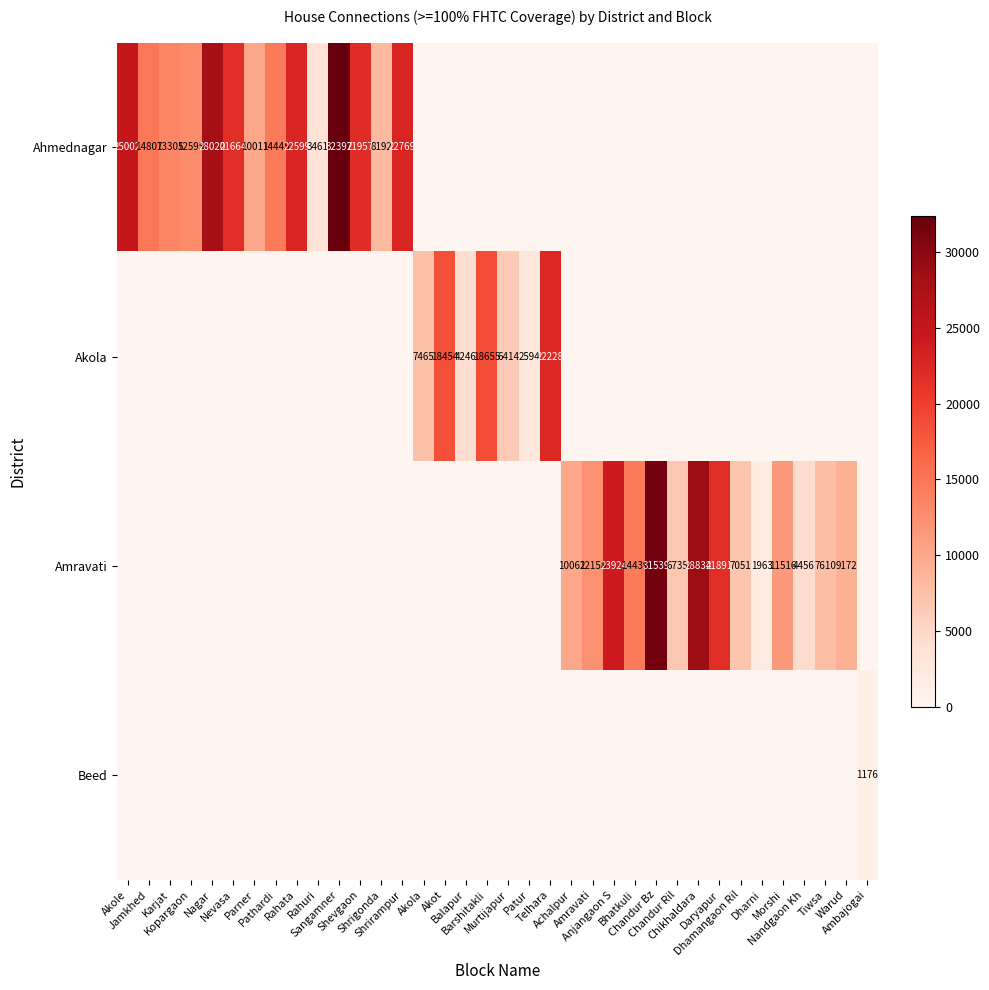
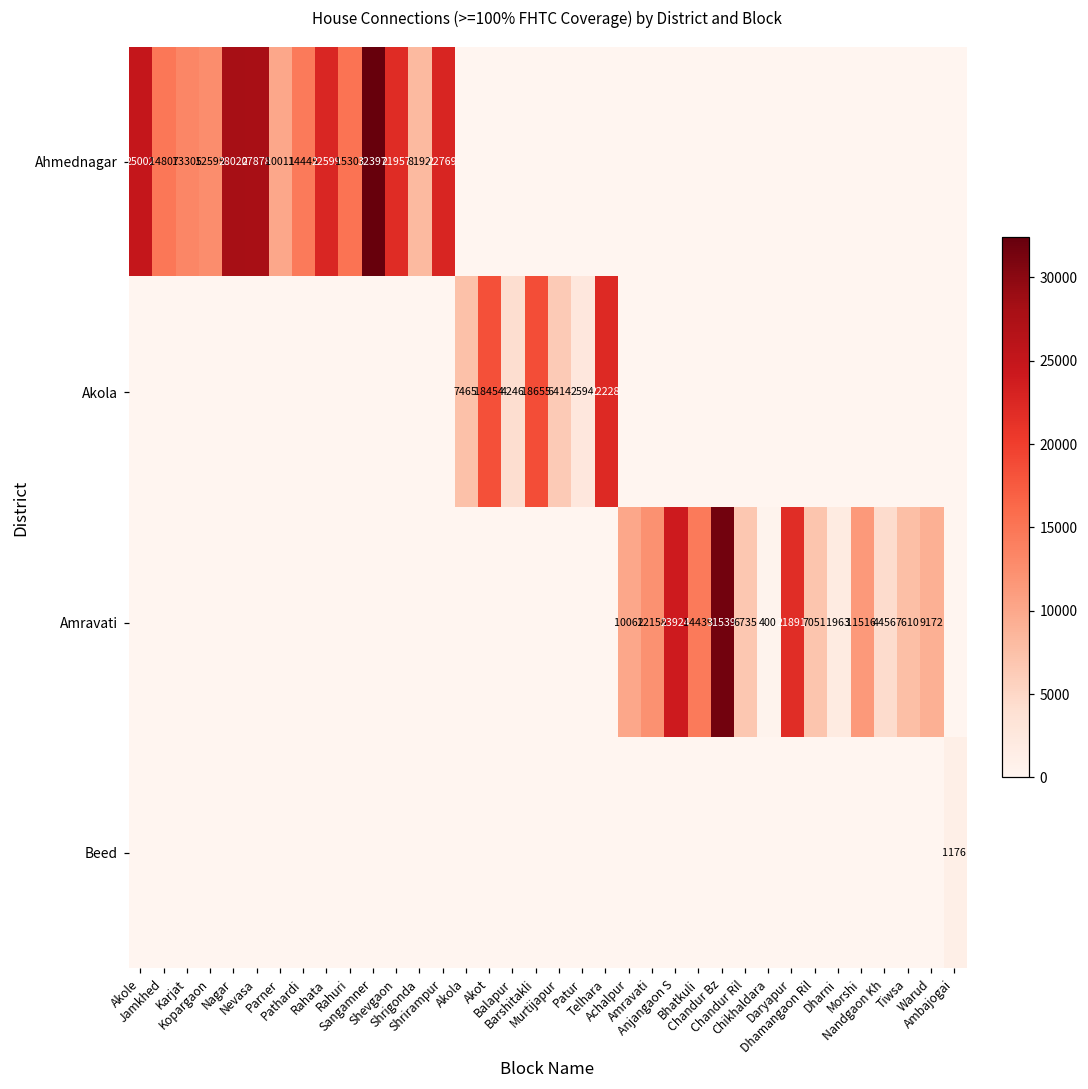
Ahmednagar, Nevasa: 21664 -> 27878
Ahmednagar, Rahuri: 3461 -> 15307
Amravati, Chikhaldara: 28834 -> 400
